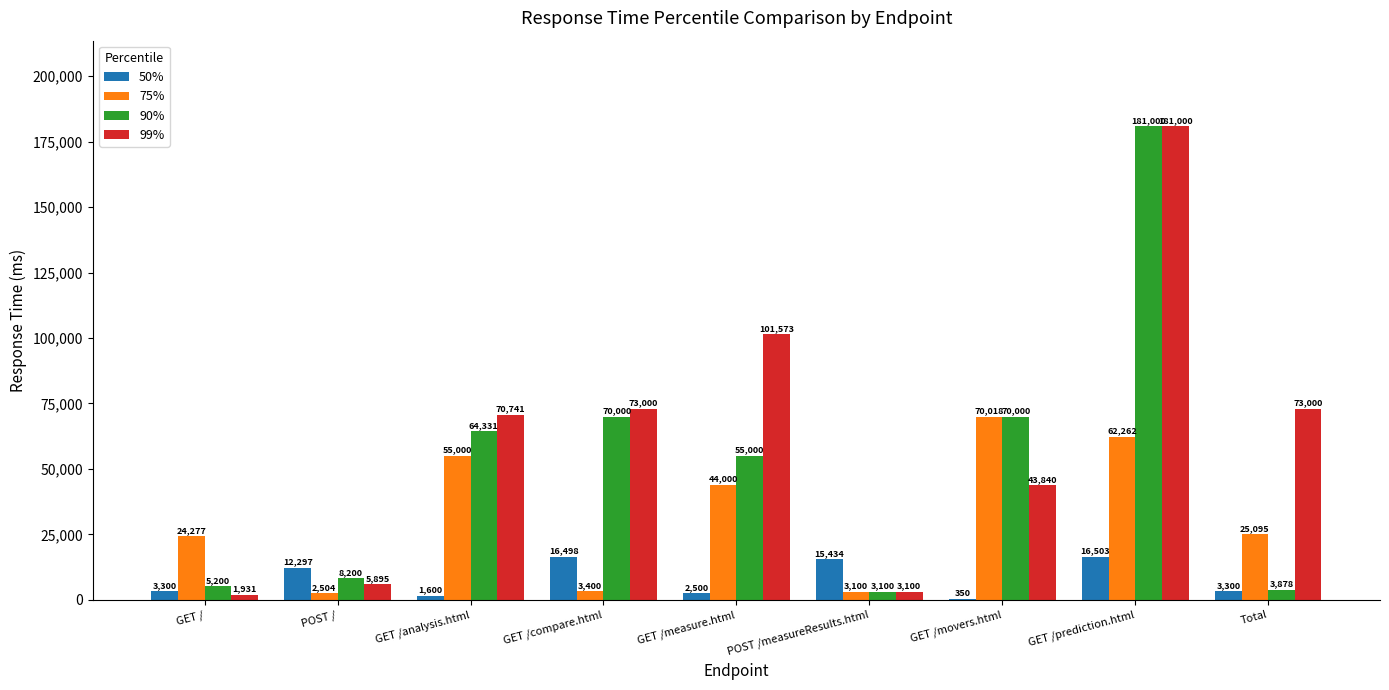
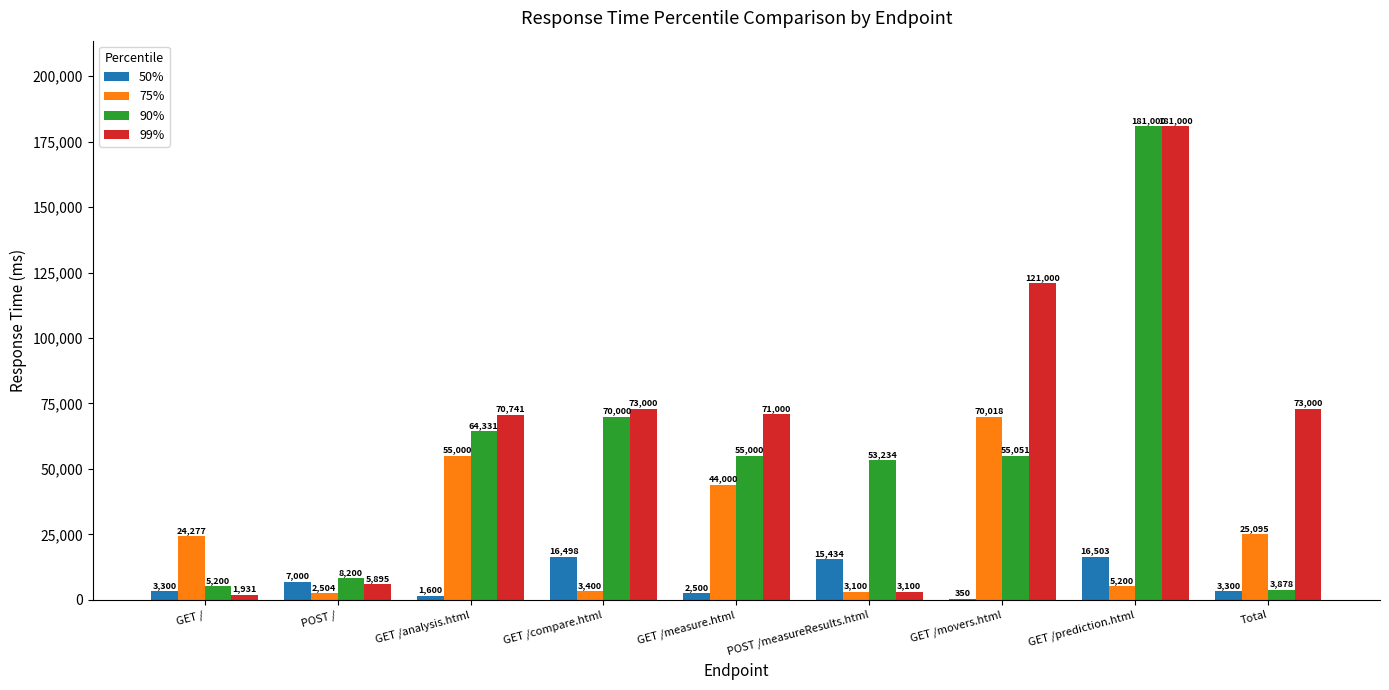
50%, POST /: 12,297 -> 7,000
99%, GET /measure.html: 101,573 -> 71,000
90%, POST /measureResults.html: 3,100 -> 53,234
90%, GET /movers.html: 70,000 -> 55,051
99%, GET /movers.html: 43,840 -> 121,000
75%, GET /prediction.html: 62,262 -> 5,200
